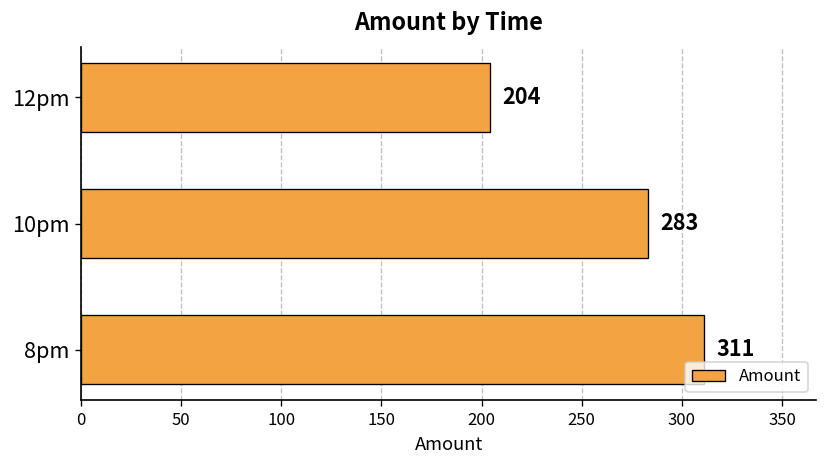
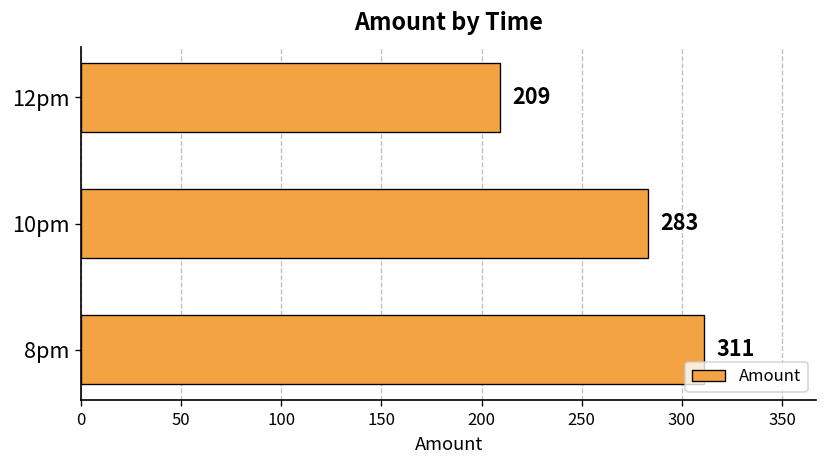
12pm: 204 -> 209
